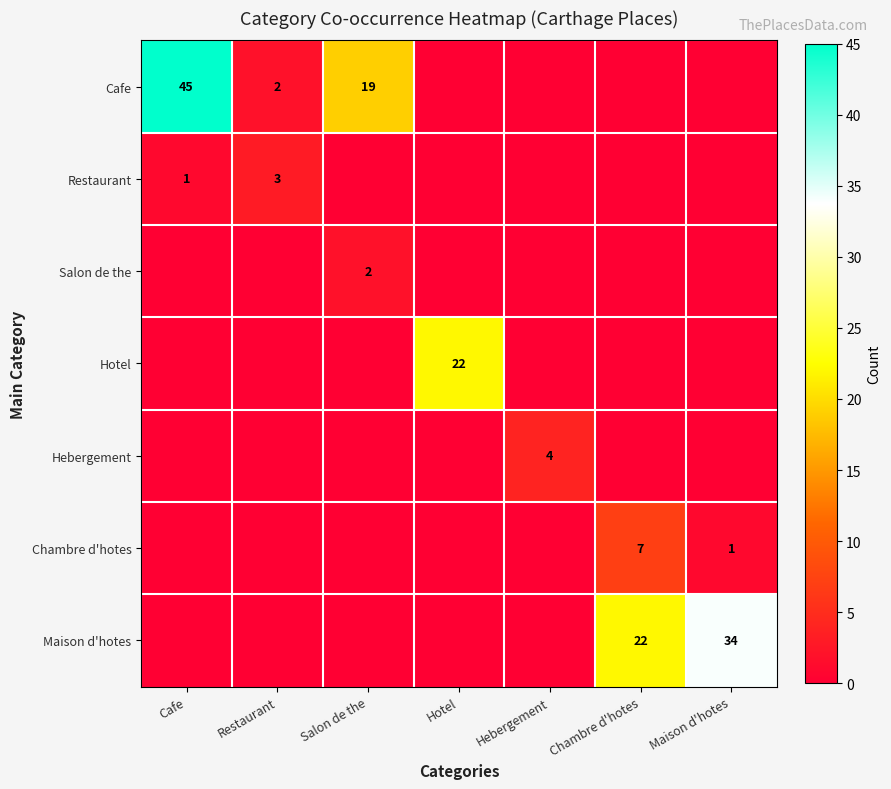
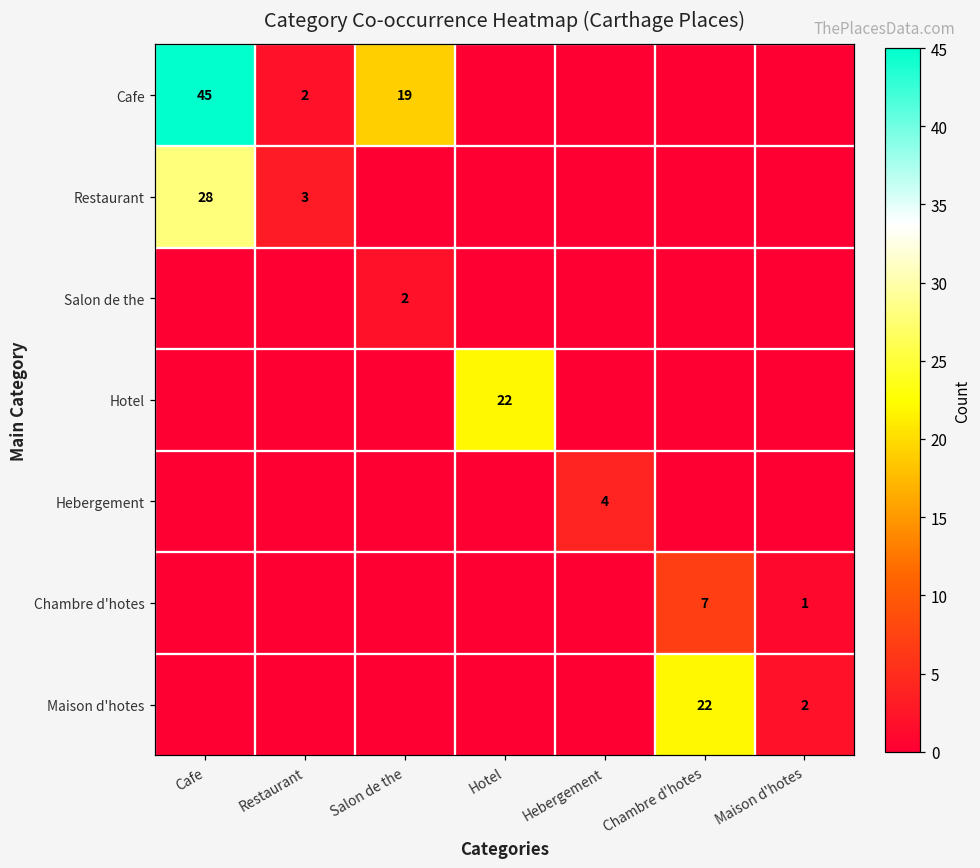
Restaurant, Cafe: 1 -> 28
Maison d'hotes, Maison d'hotes: 34 -> 2
